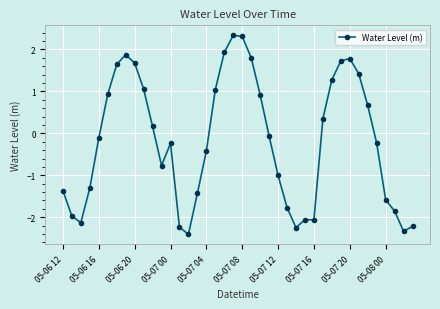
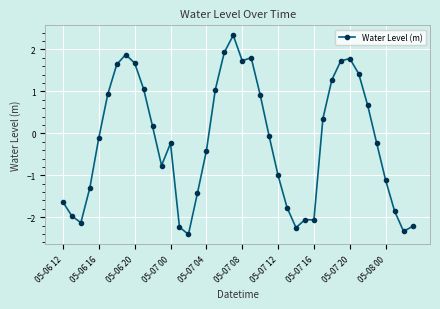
05-06 12: -1.4 -> -1.6
05-07 08: 2.3 -> 1.7
05-08 00: -1.6 -> -1.1
